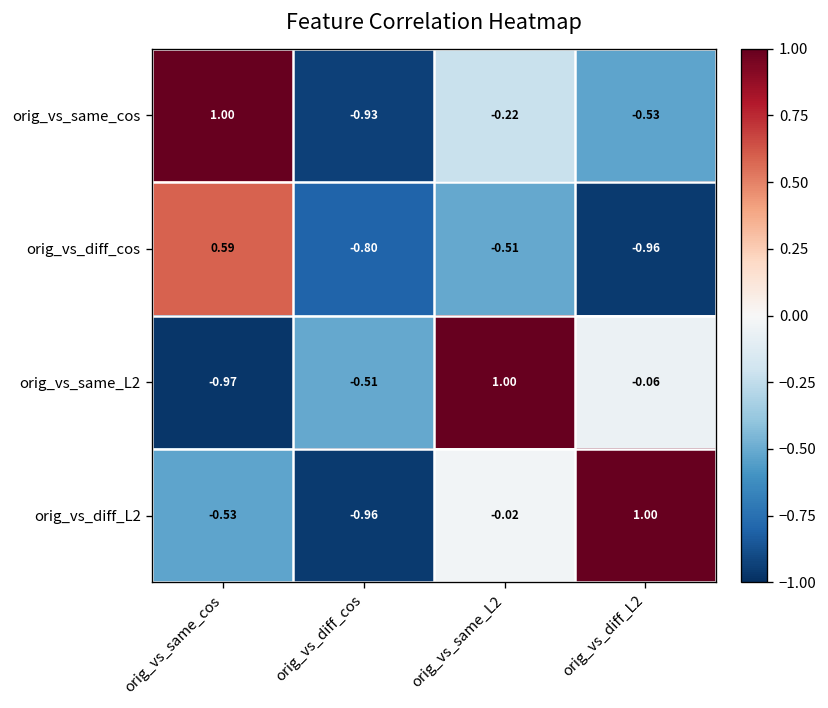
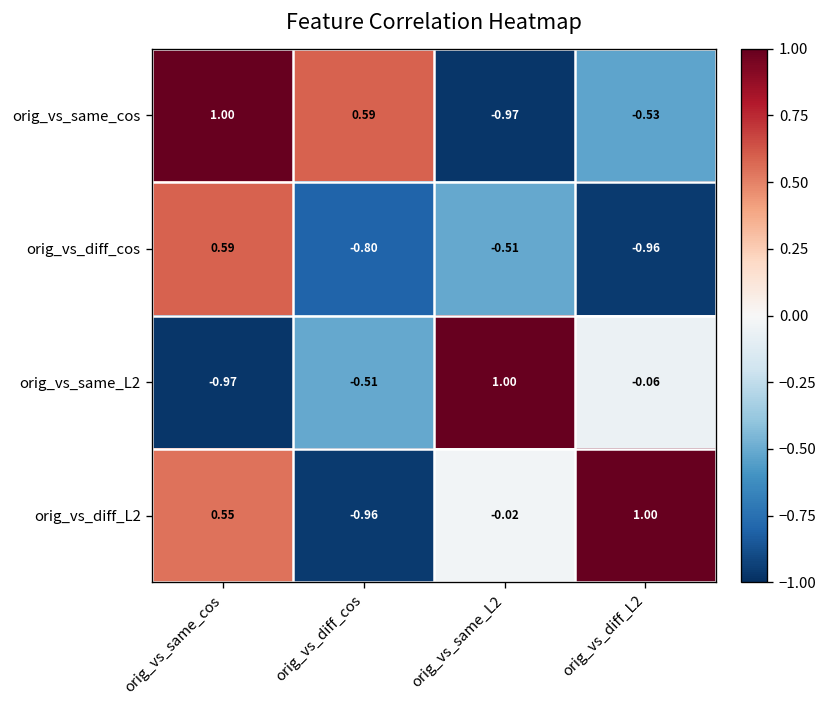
orig_vs_same_cos, orig_vs_diff_cos: -0.93 -> 0.59
orig_vs_same_cos, orig_vs_same_L2: -0.22 -> -0.97
orig_vs_diff_L2, orig_vs_same_cos: -0.53 -> 0.55
